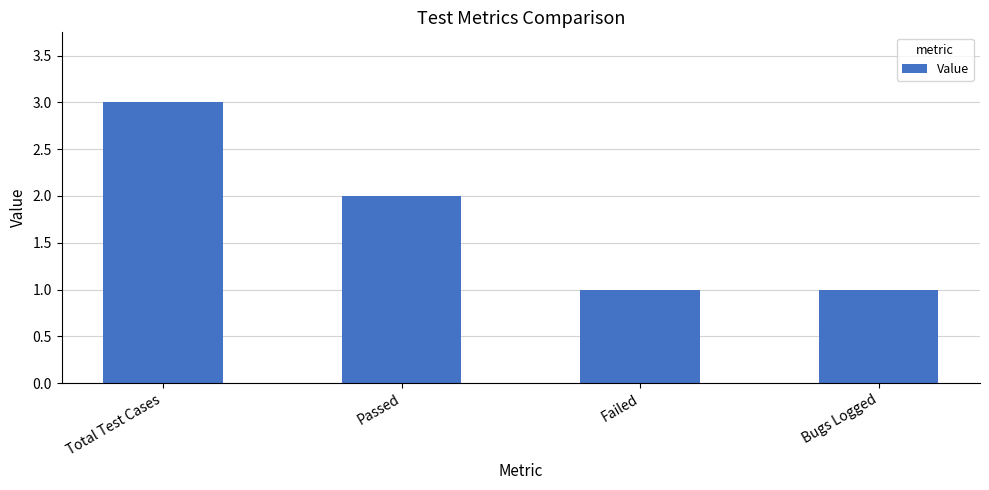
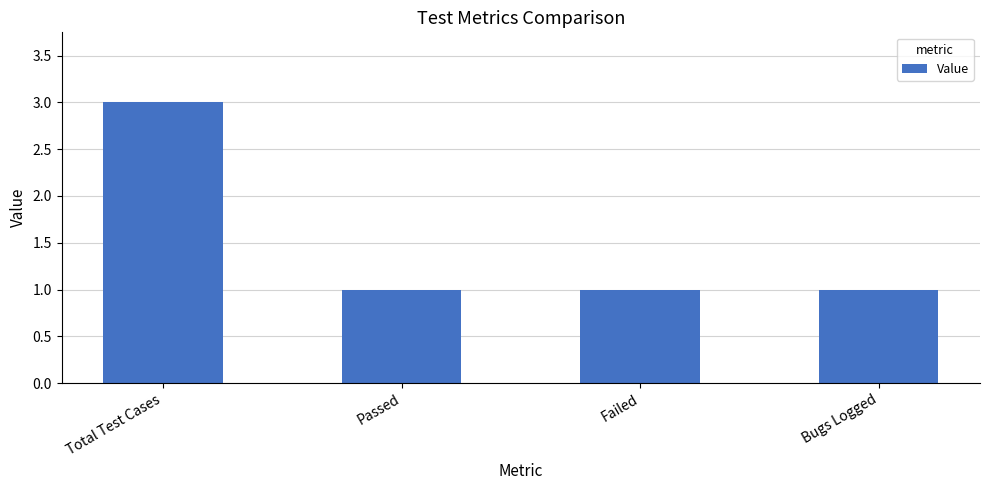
Passed: 2 -> 1
